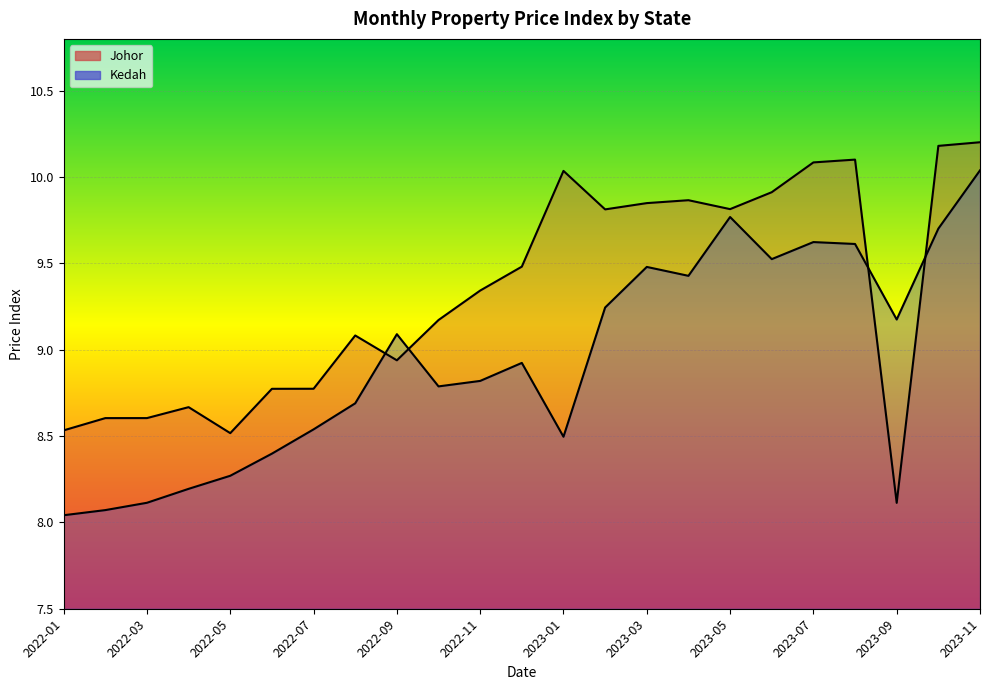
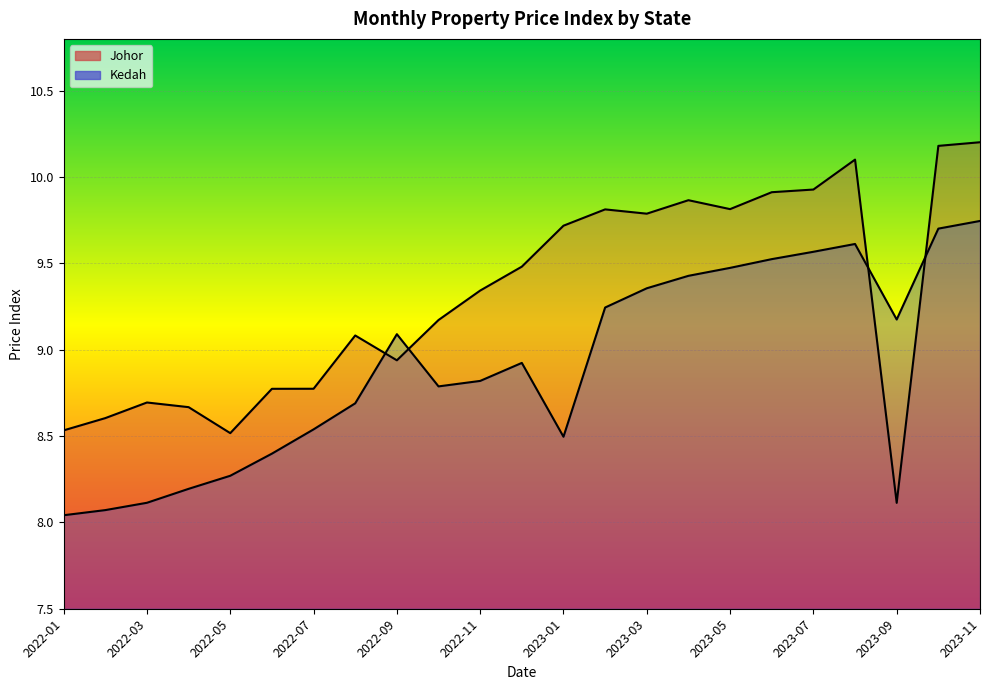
Johor, 2022-03: 8.60 -> 8.69
Johor, 2023-01: 10.04 -> 9.72
Johor, 2023-03: 9.85 -> 9.79
Kedah, 2023-03: 9.48 -> 9.36
Kedah, 2023-05: 9.77 -> 9.47
Johor, 2023-07: 10.08 -> 9.93
Kedah, 2023-07: 9.62 -> 9.57
Kedah, 2023-11: 10.04 -> 9.75
